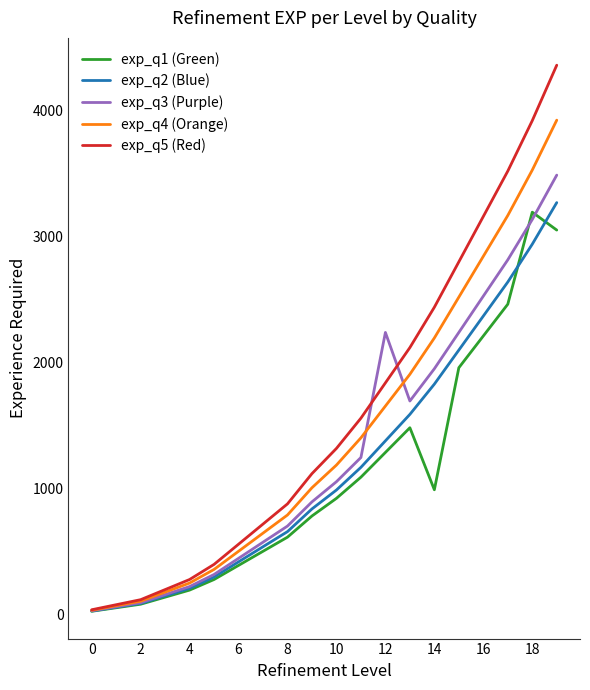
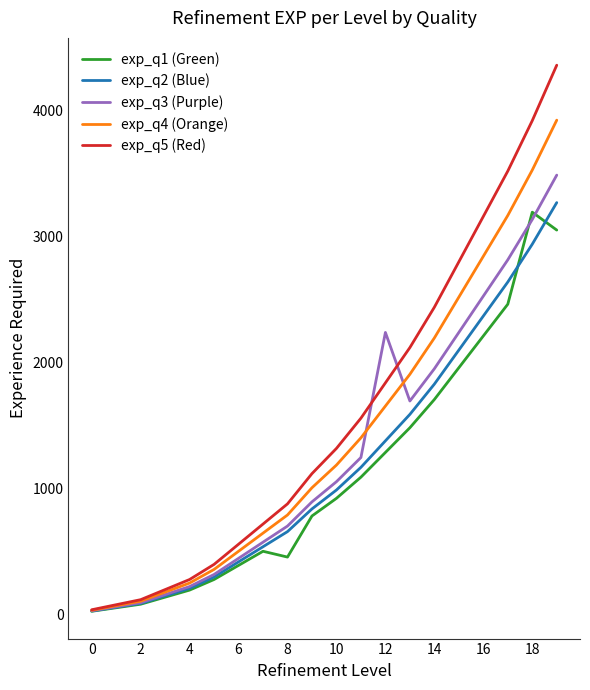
exp_q1 (Green), 8: 620 -> 460
exp_q1 (Green), 14: 990 -> 1710
